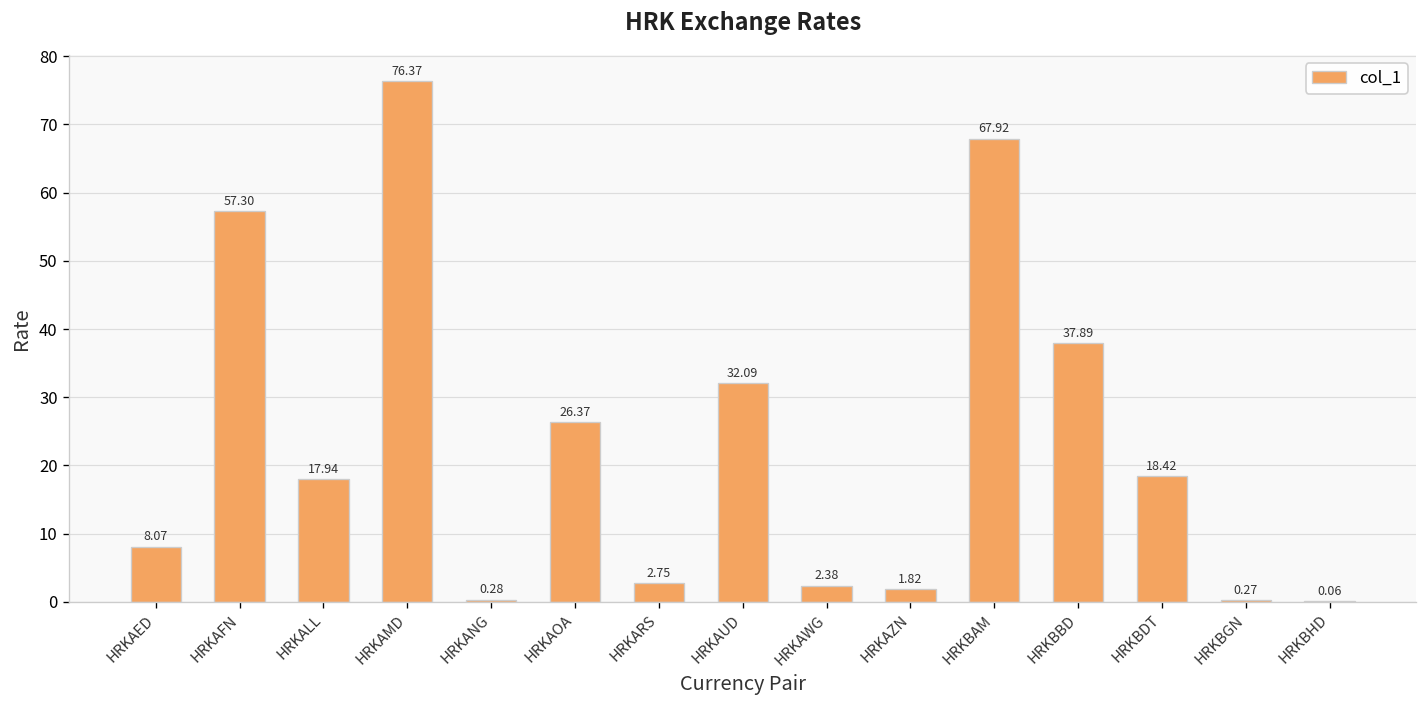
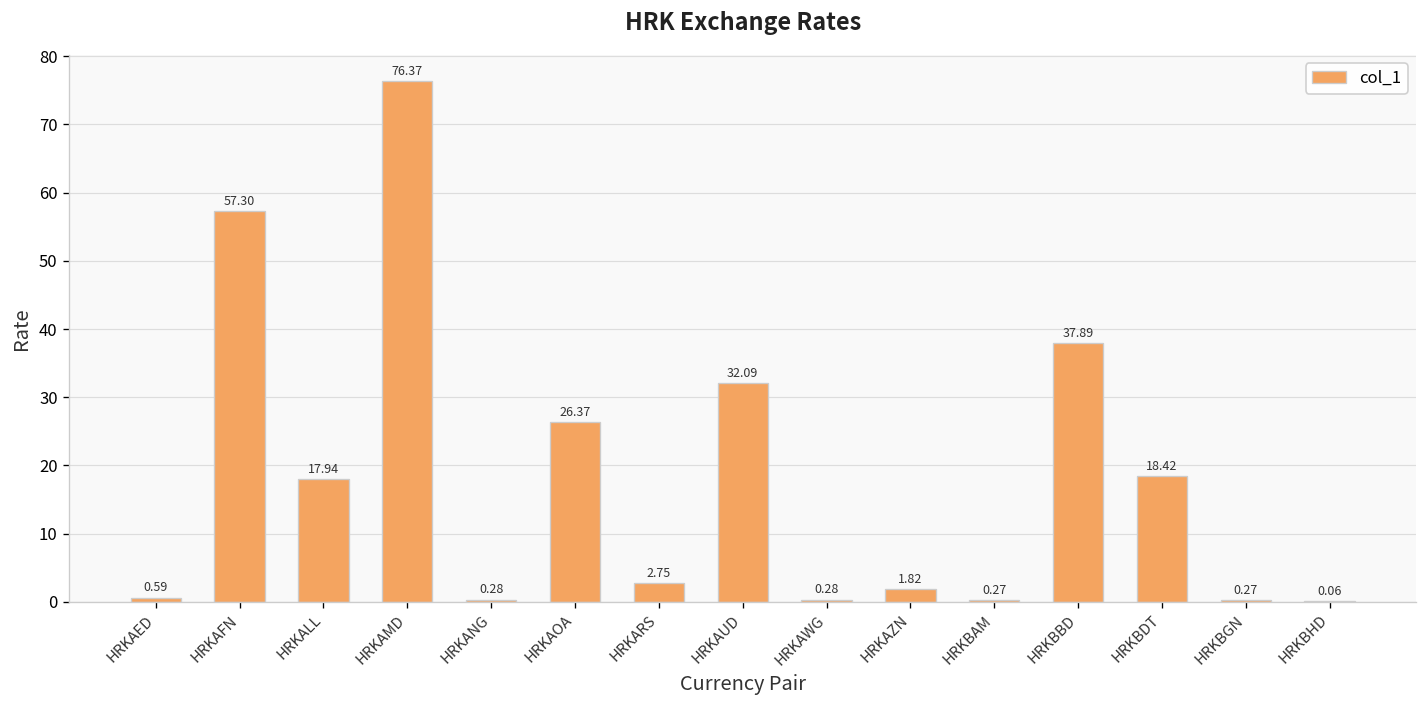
HRKAED: 8.07 -> 0.59
HRKAWG: 2.38 -> 0.28
HRKBAM: 67.92 -> 0.27
